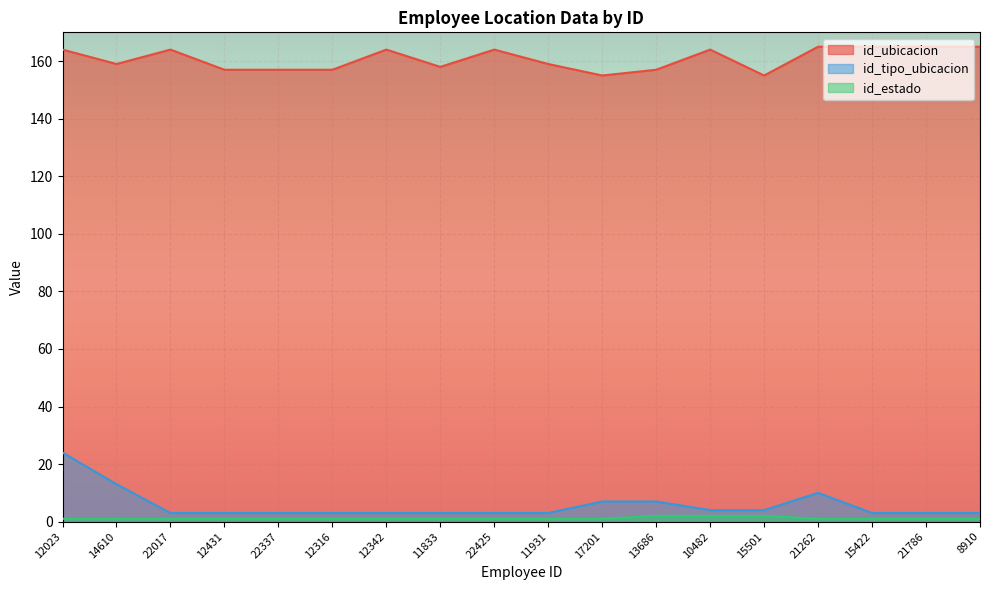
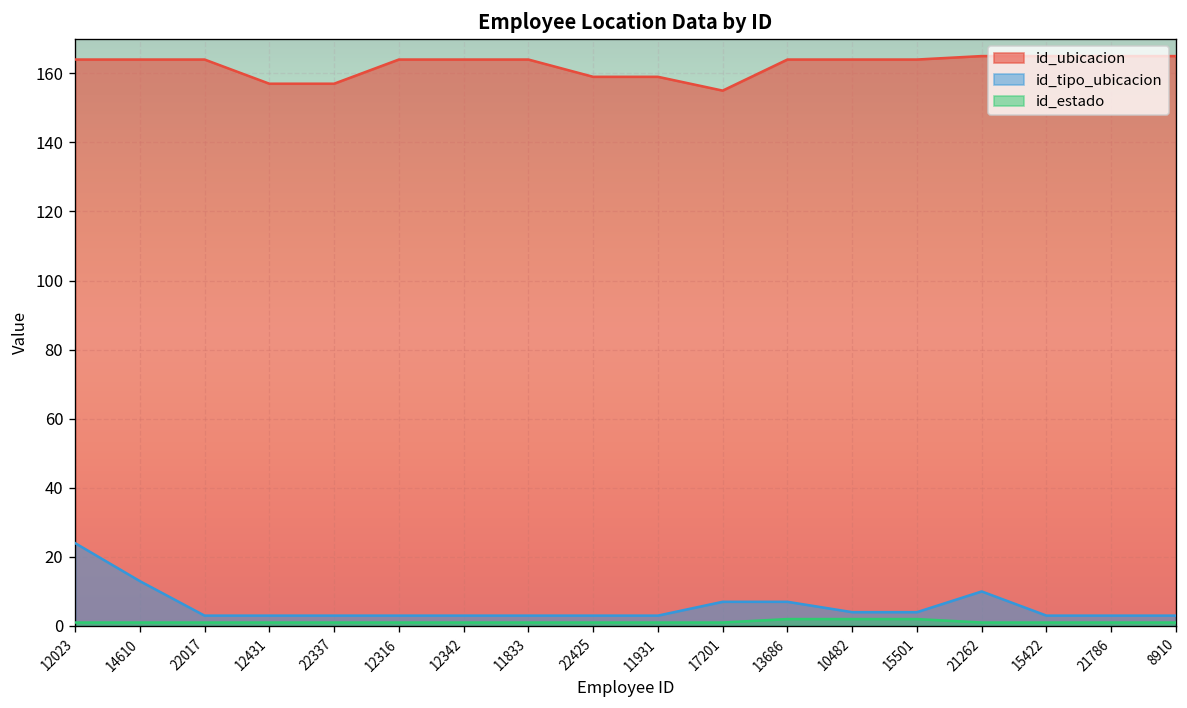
id_ubicacion, 14610: 159 -> 164
id_ubicacion, 12316: 157 -> 164
id_ubicacion, 11833: 158 -> 164
id_ubicacion, 22425: 164 -> 159
id_ubicacion, 13686: 157 -> 164
id_ubicacion, 15501: 155 -> 164
